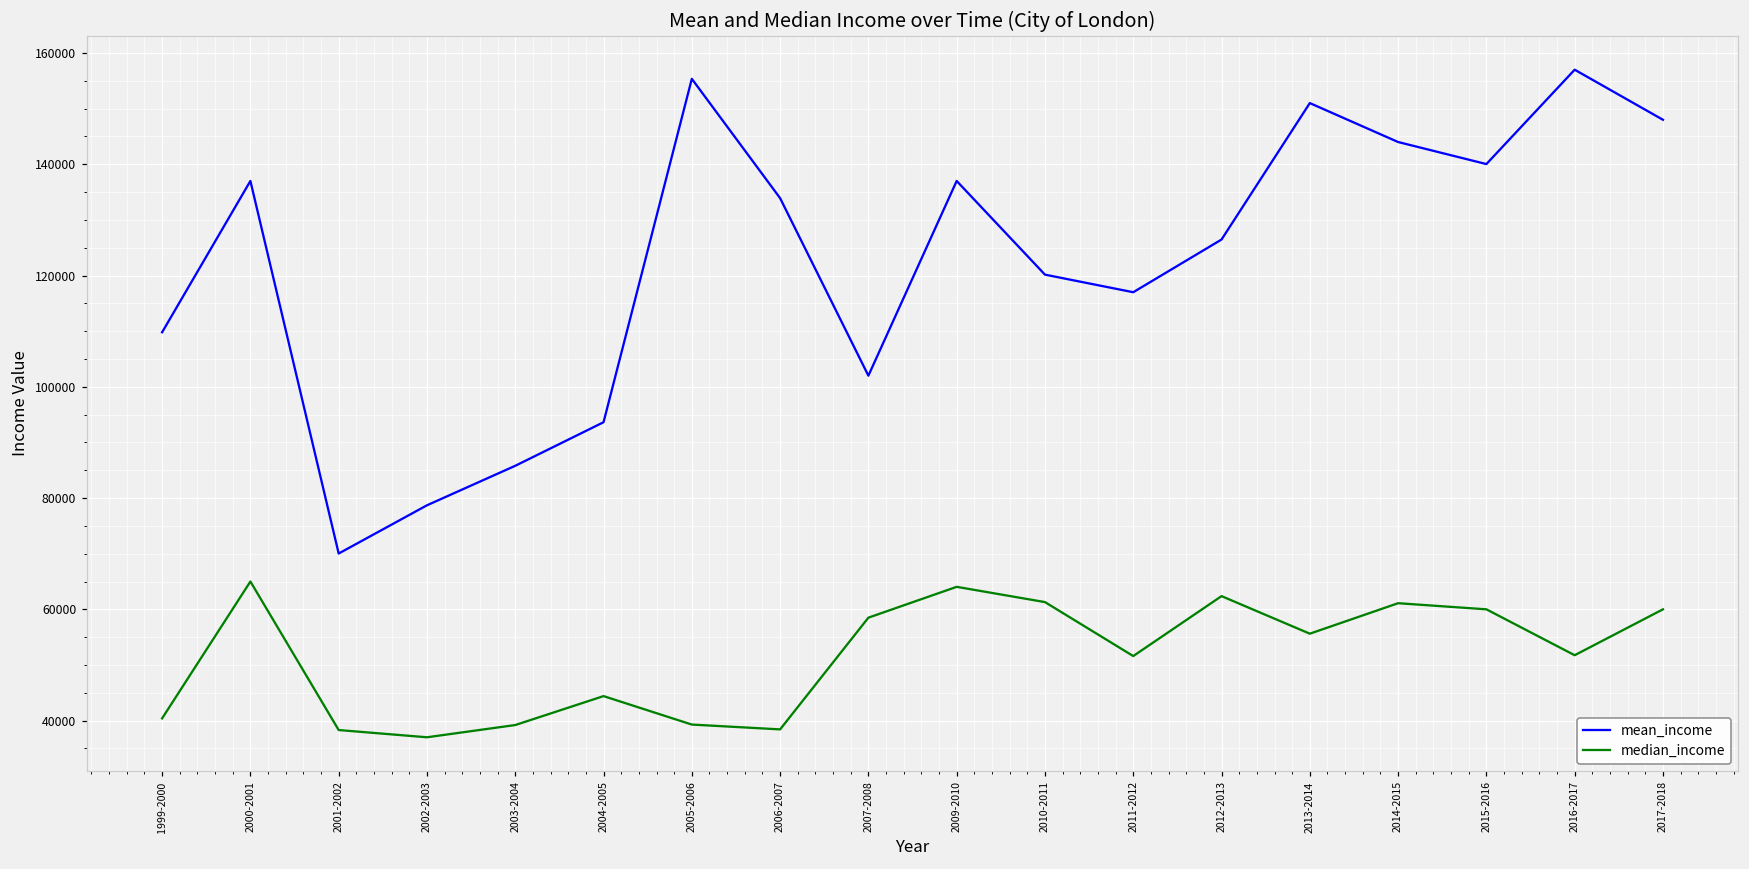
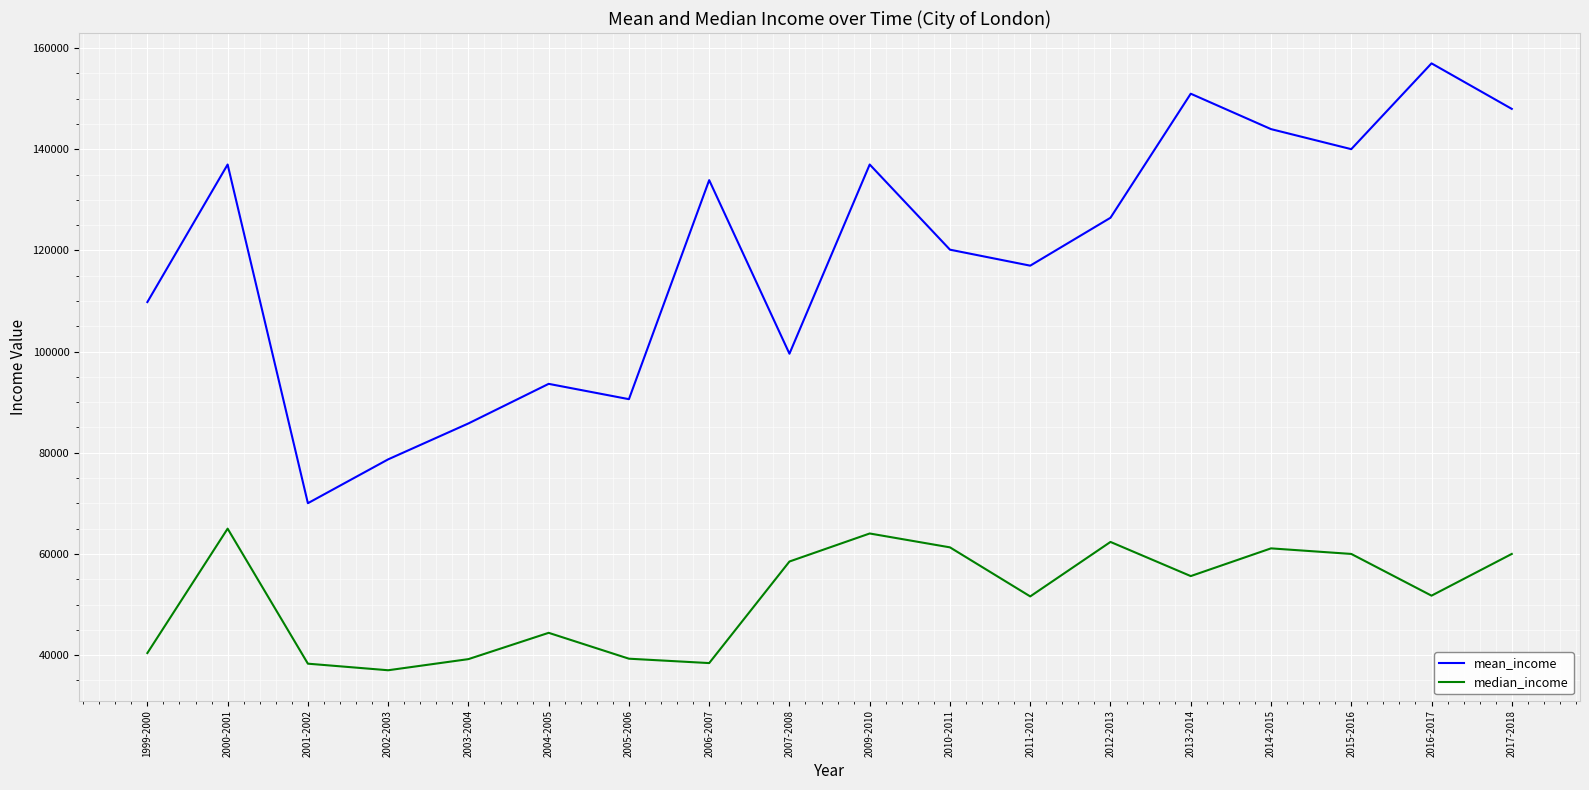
mean_income, 2005-2006: 155000 -> 91000
mean_income, 2007-2008: 102000 -> 100000
